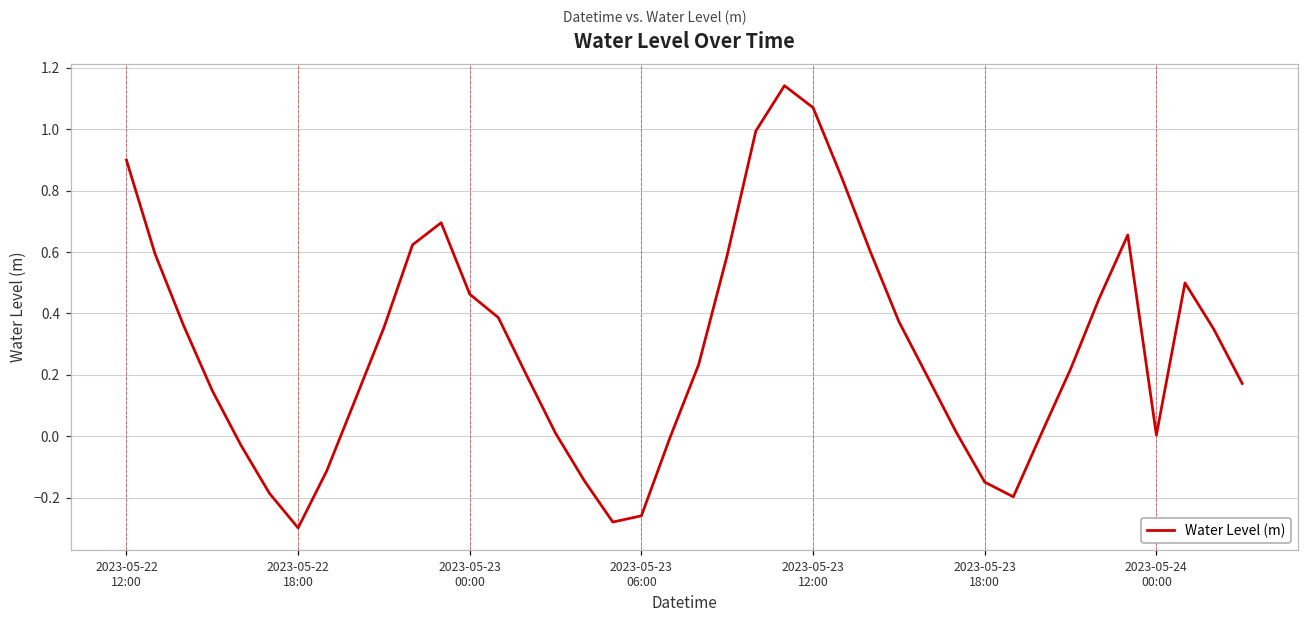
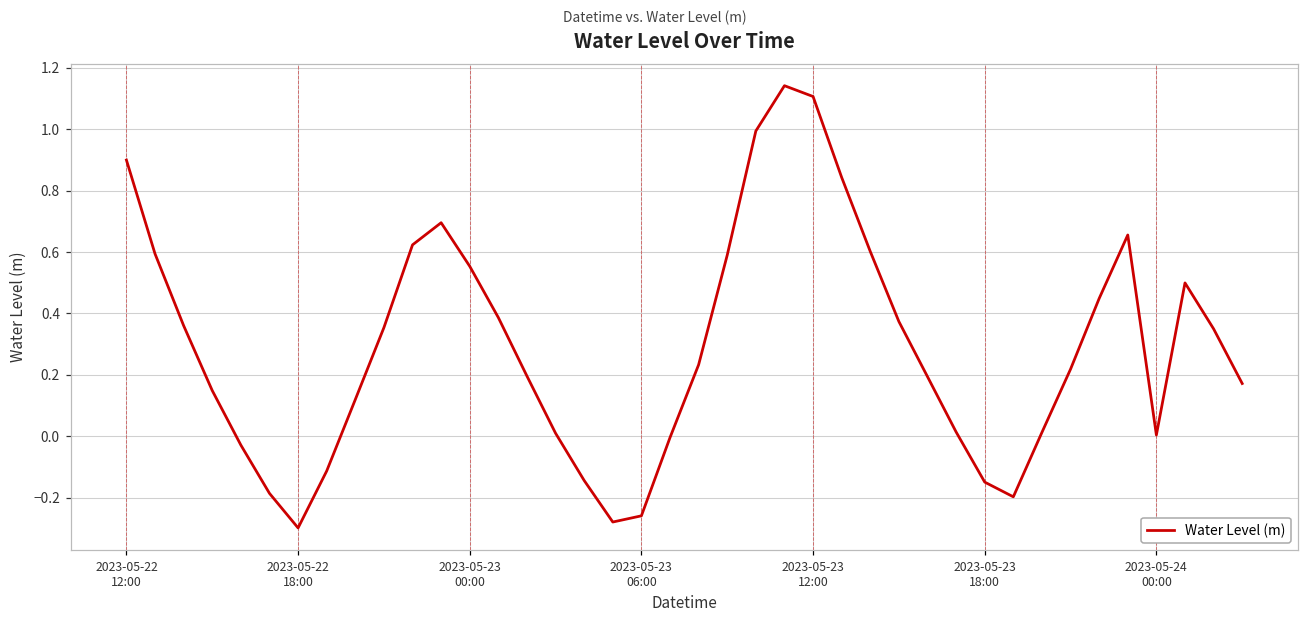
2023-05-23 00:00: 0.46 -> 0.55
2023-05-23 12:00: 1.07 -> 1.11
